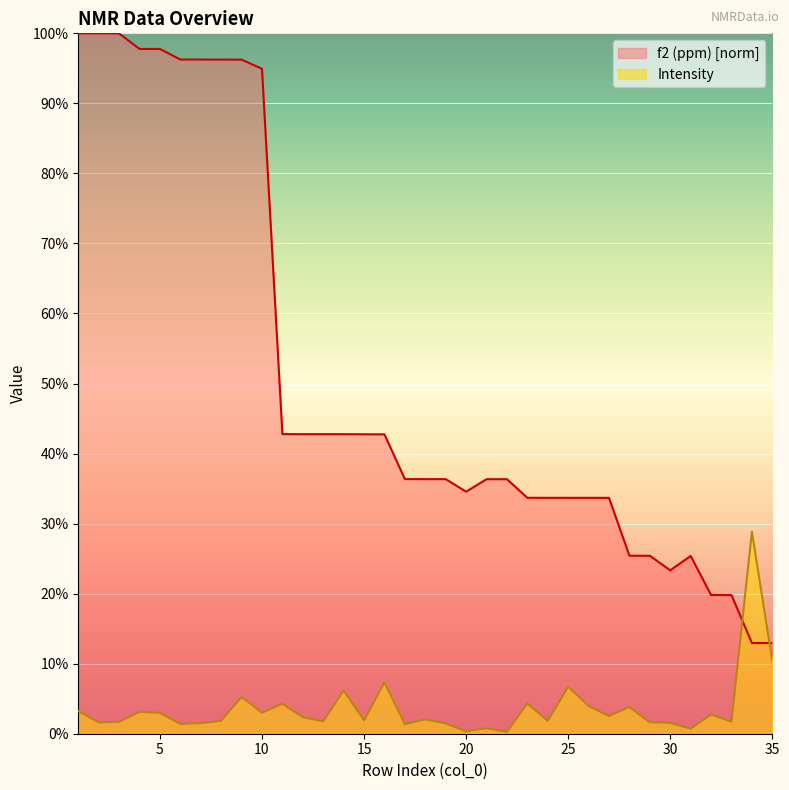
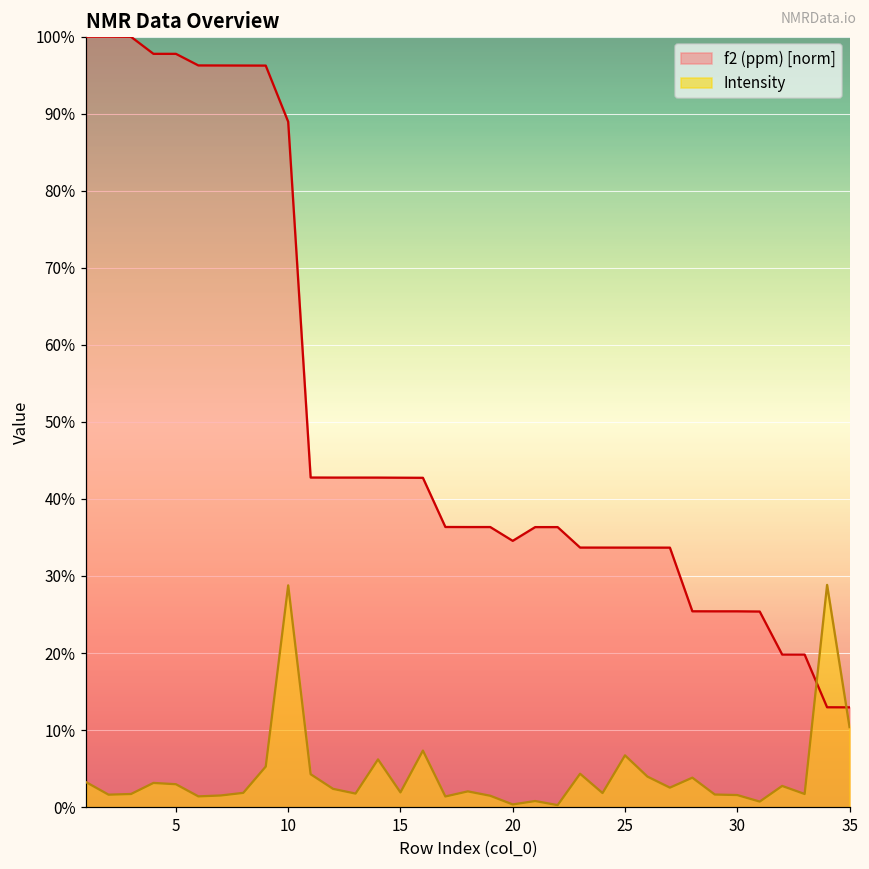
f2 (ppm) [norm], 10: 95% -> 89%
Intensity, 10: 3% -> 29%
f2 (ppm) [norm], 30: 23% -> 25%
